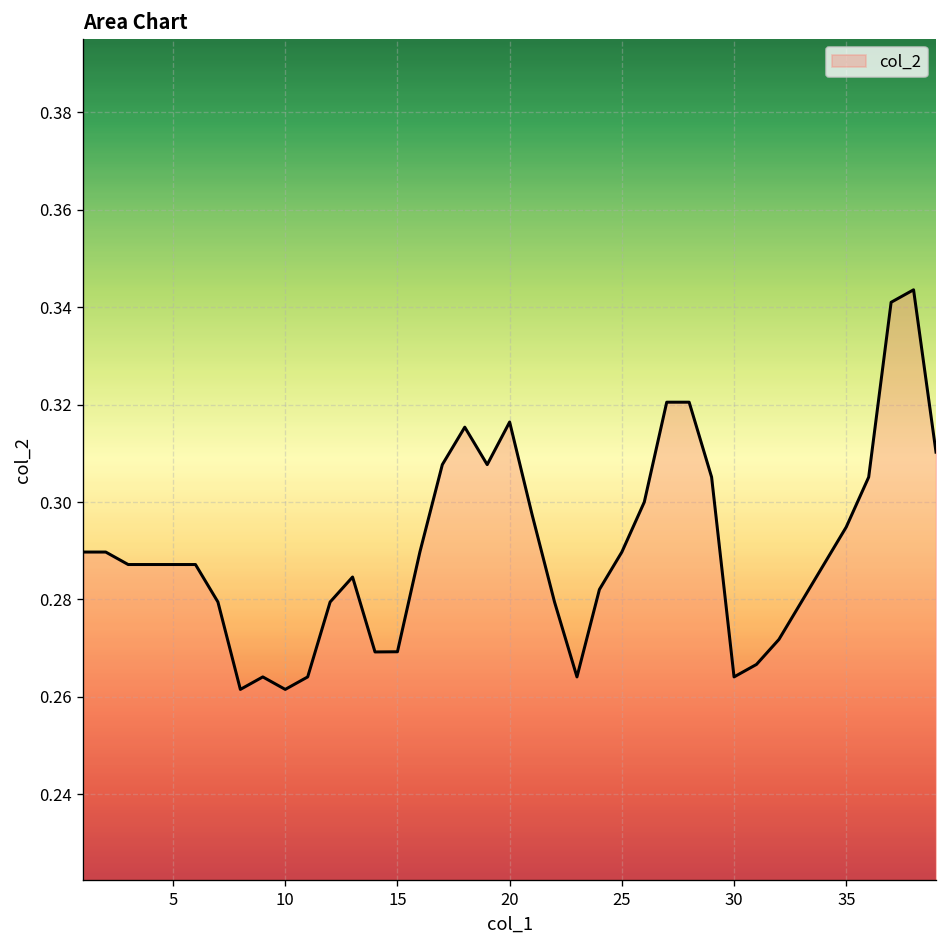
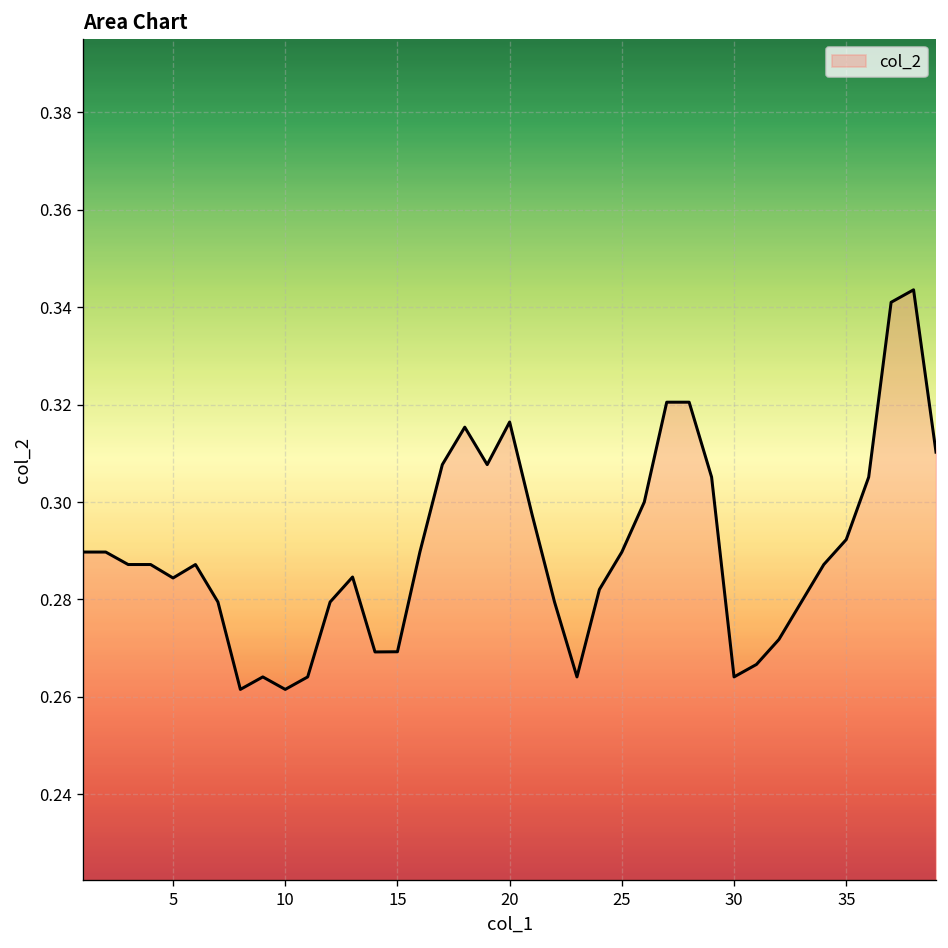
5: 0.287 -> 0.284
35: 0.295 -> 0.292
